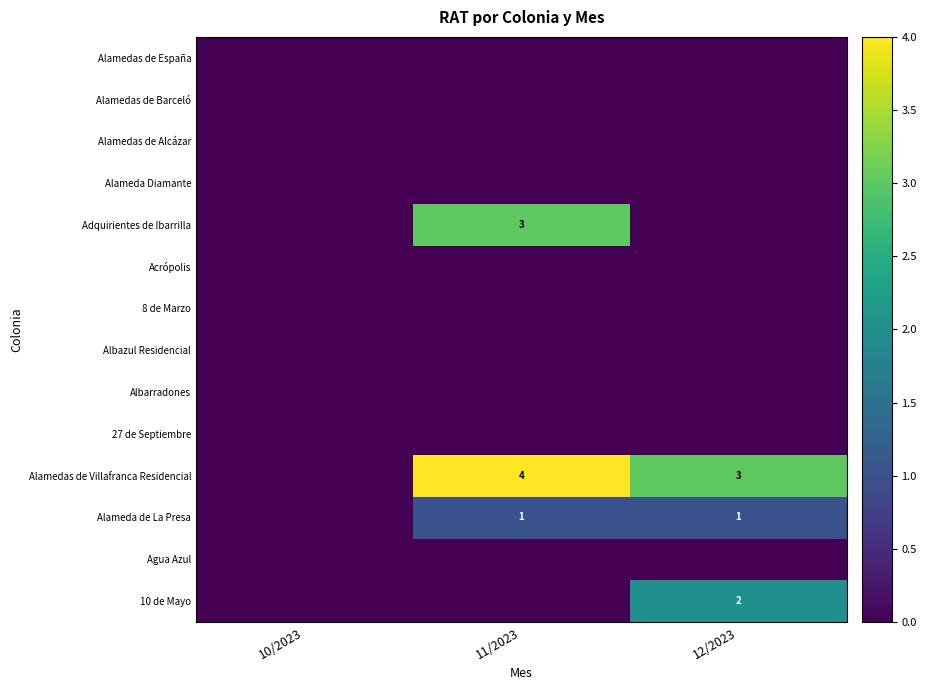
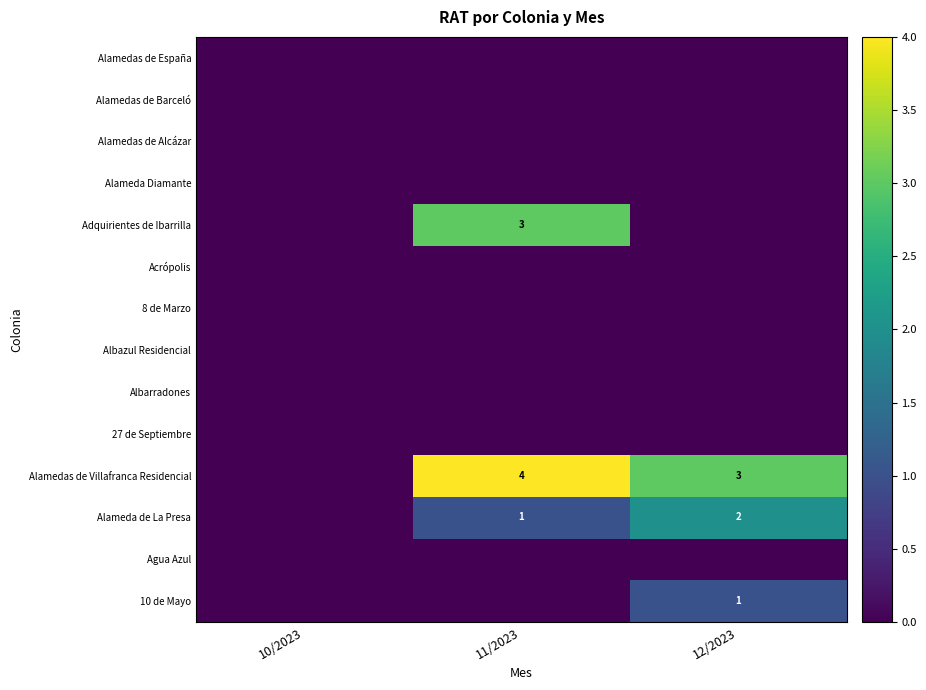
Alameda de La Presa, 12/2023: 1 -> 2
10 de Mayo, 12/2023: 2 -> 1
